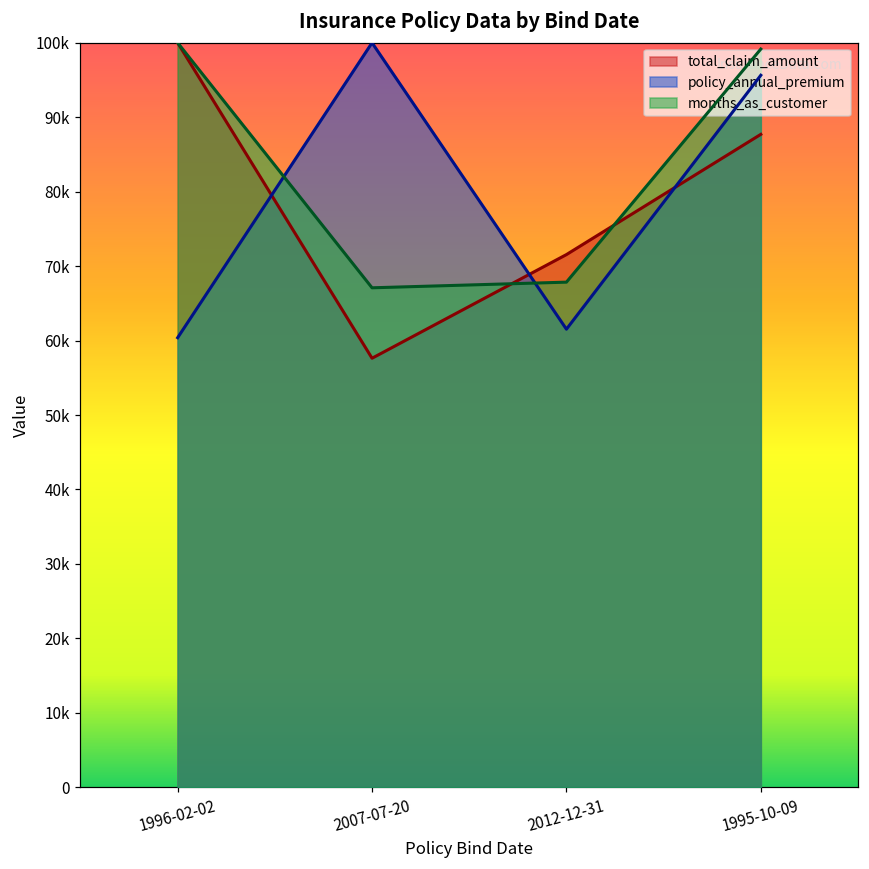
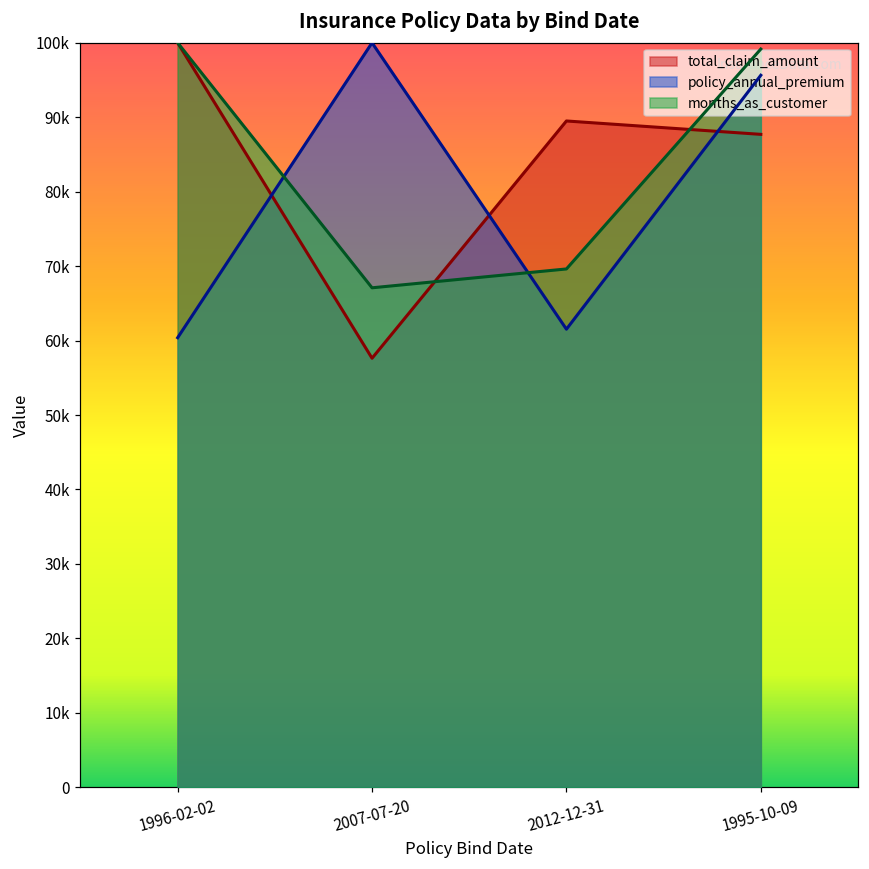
total_claim_amount, 2012-12-31: 72000 -> 89000
months_as_customer, 2012-12-31: 68000 -> 70000
